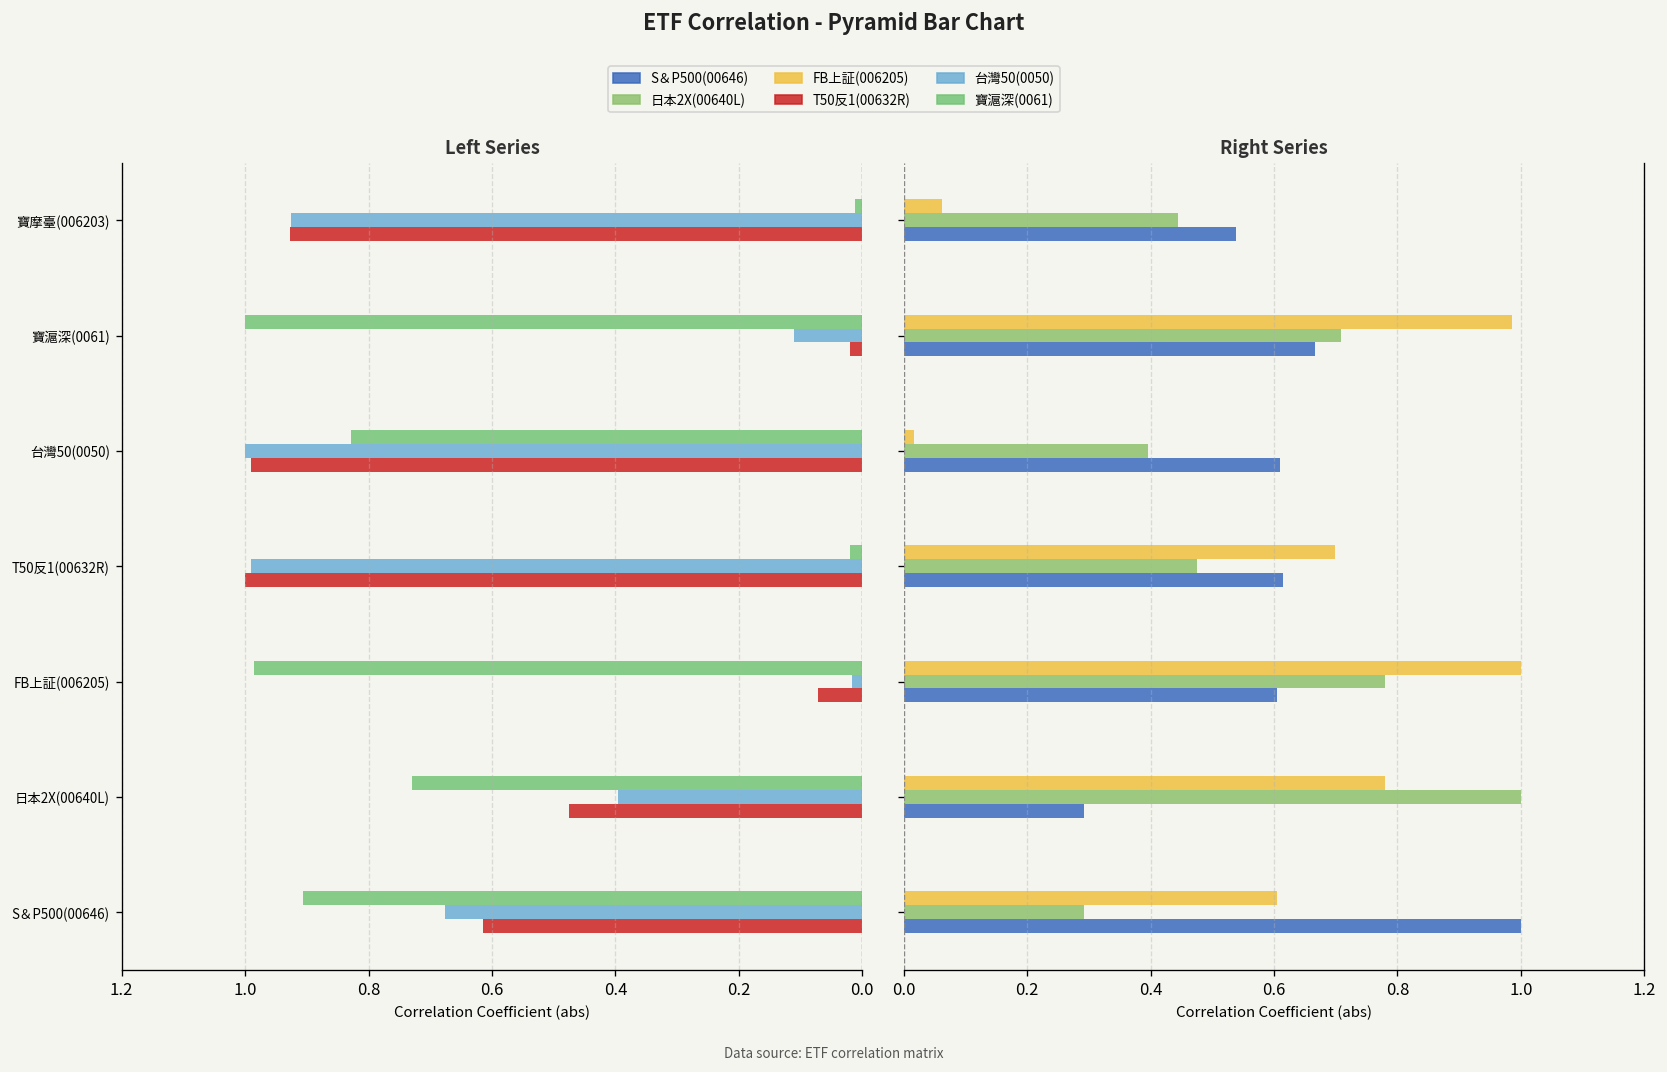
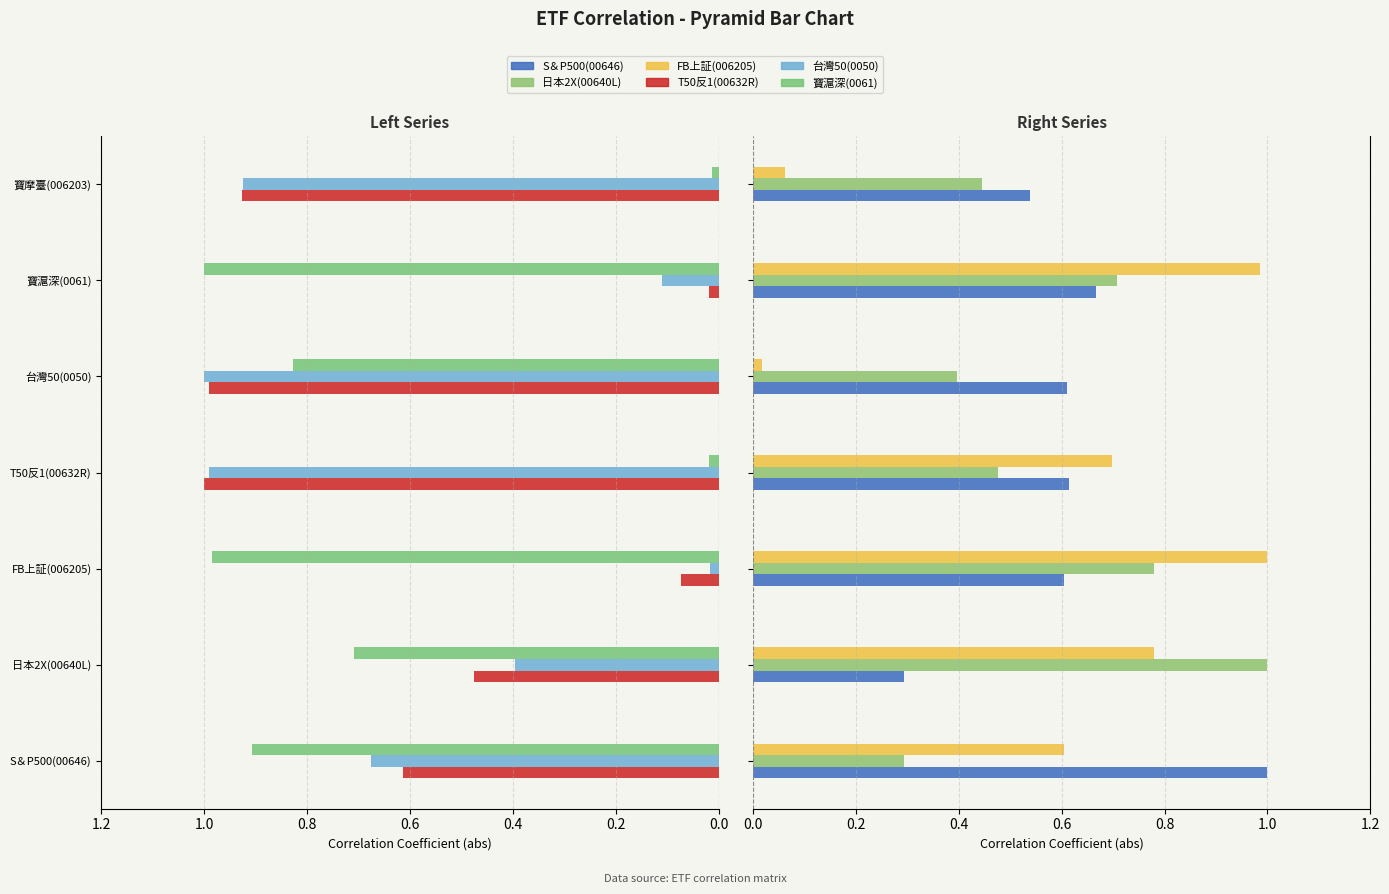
Left Series, 寶滬深(0061), 日本2X(00640L): 0.73 -> 0.71
